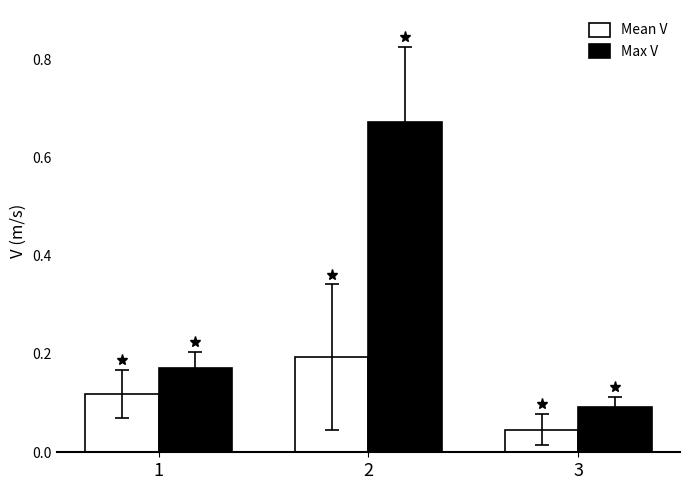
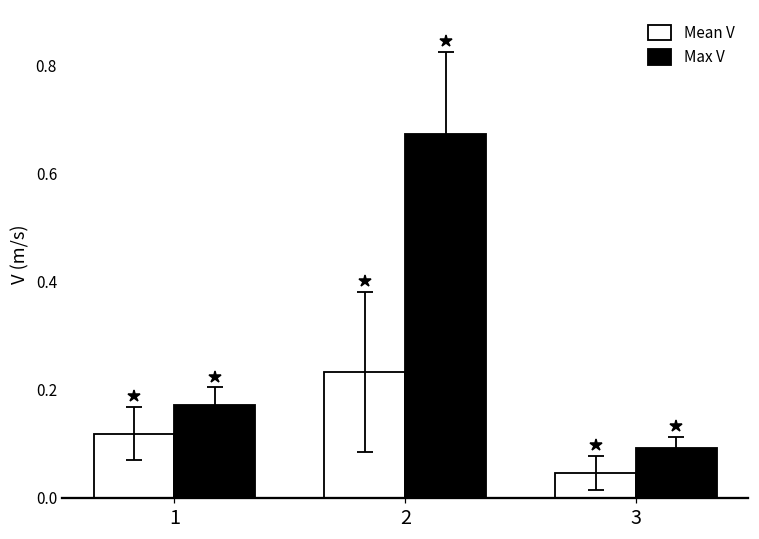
Mean V, 2: 0.19 -> 0.23
